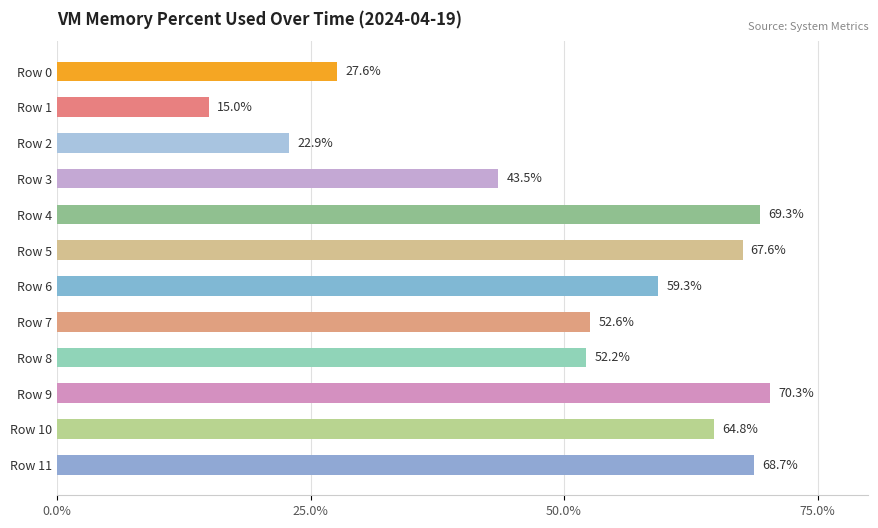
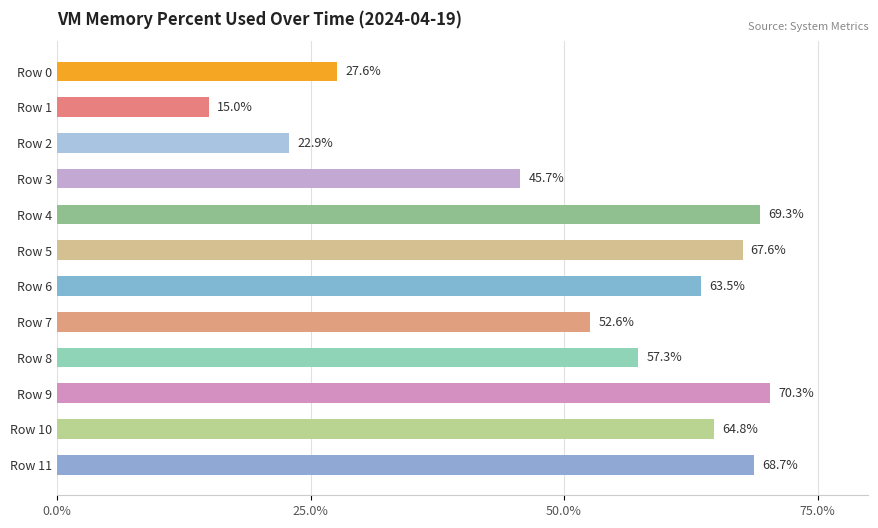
Row 3: 43.5% -> 45.7%
Row 6: 59.3% -> 63.5%
Row 8: 52.2% -> 57.3%
